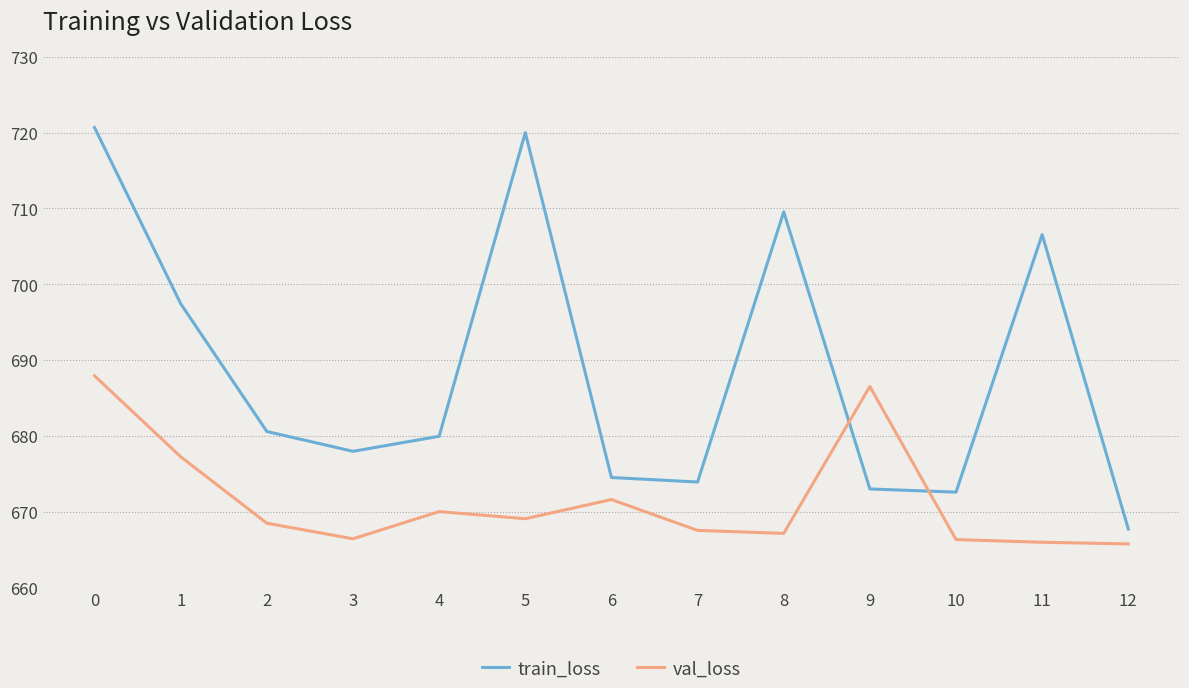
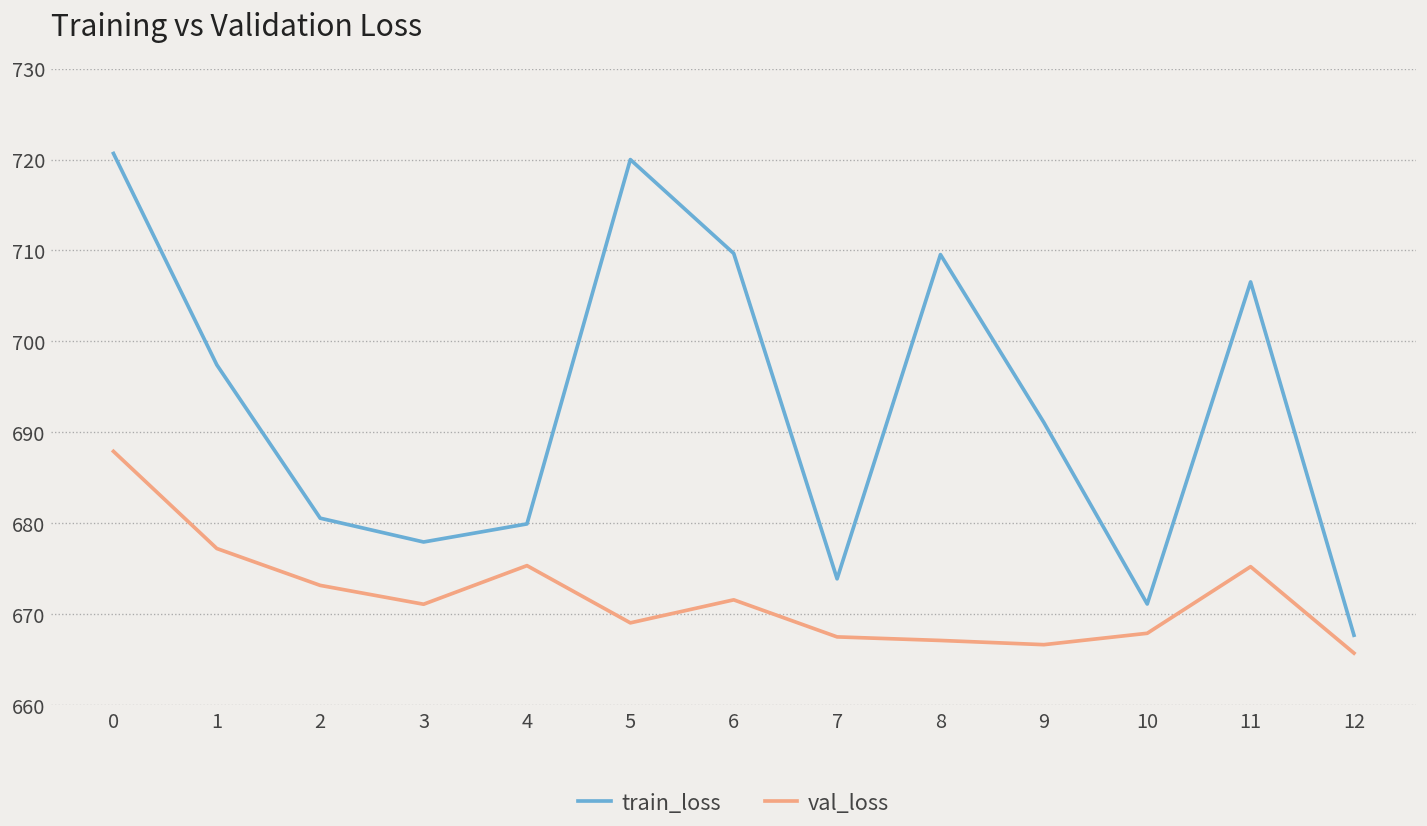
val_loss, 2: 668 -> 673
val_loss, 3: 666 -> 671
val_loss, 4: 670 -> 675
train_loss, 6: 674 -> 710
train_loss, 9: 673 -> 691
val_loss, 9: 687 -> 667
train_loss, 10: 673 -> 671
val_loss, 10: 666 -> 668
val_loss, 11: 666 -> 675
